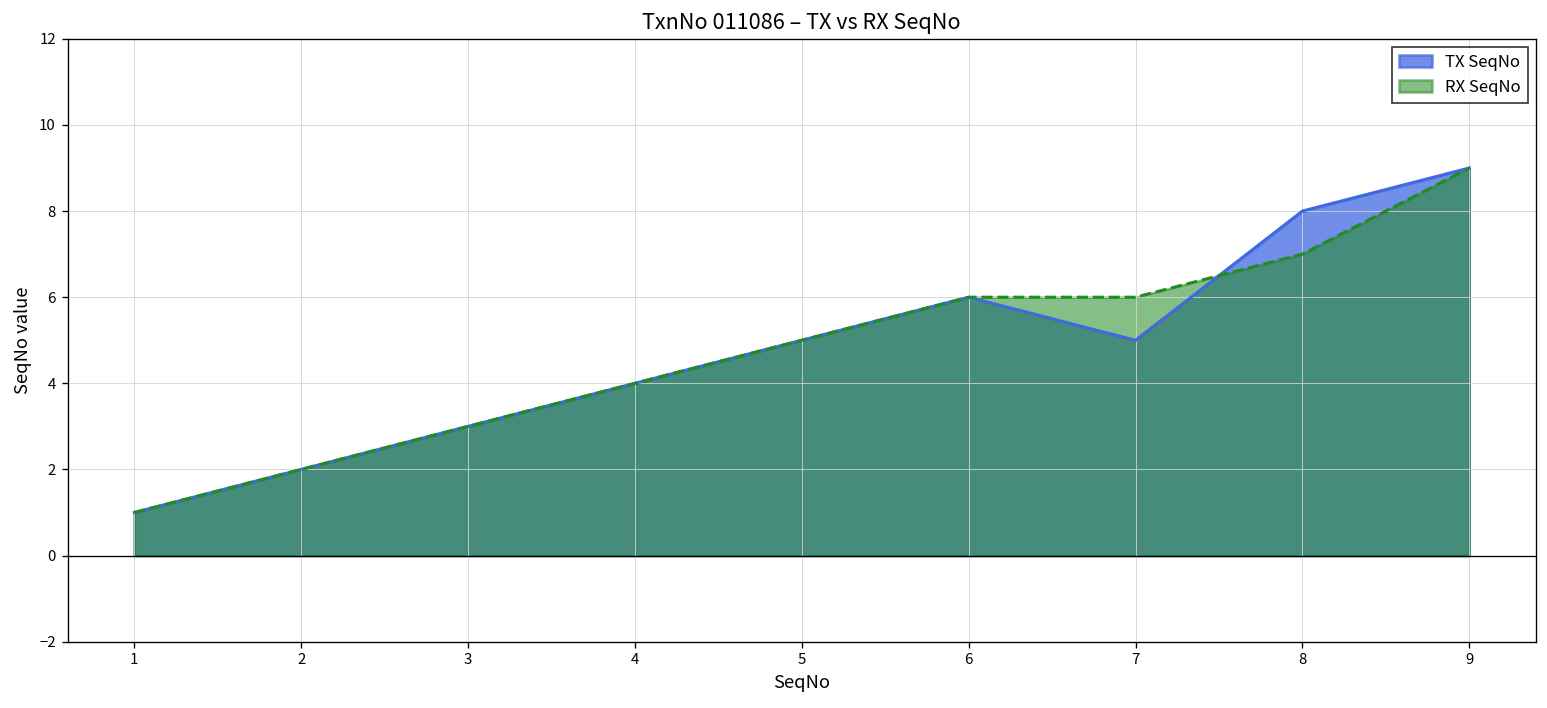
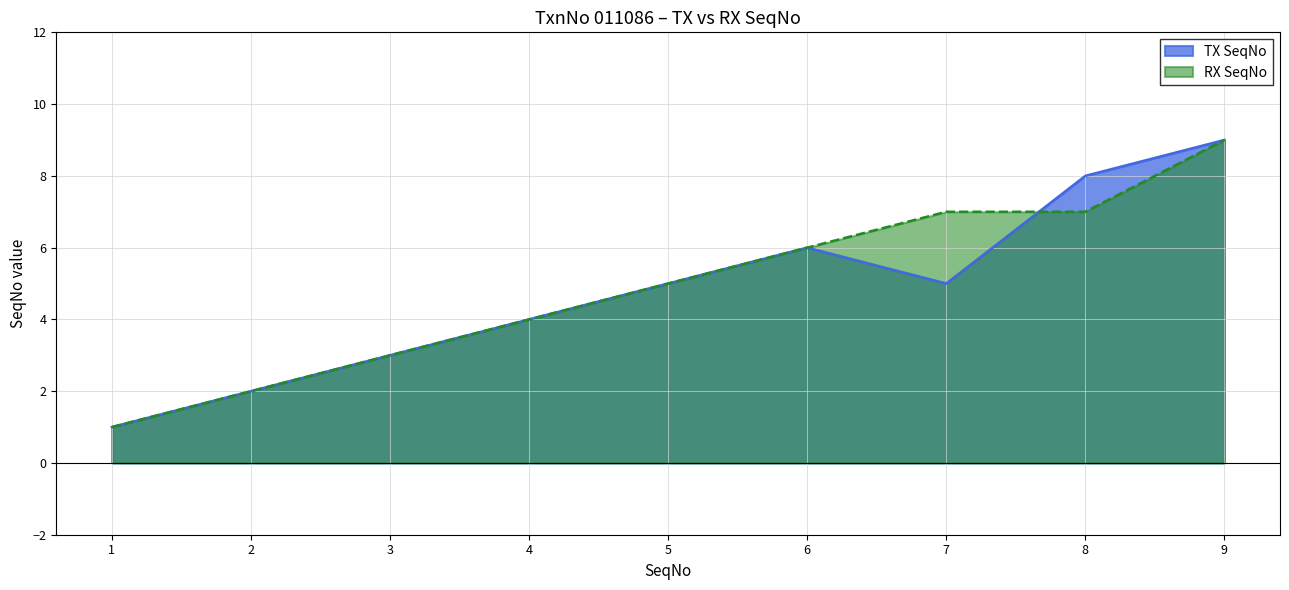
RX SeqNo, 7: 6 -> 7
